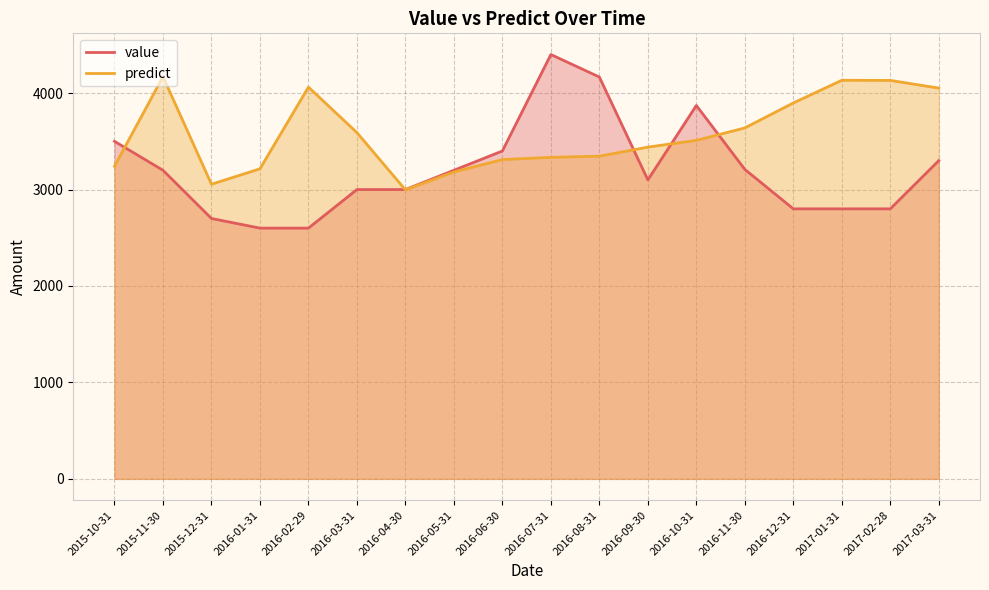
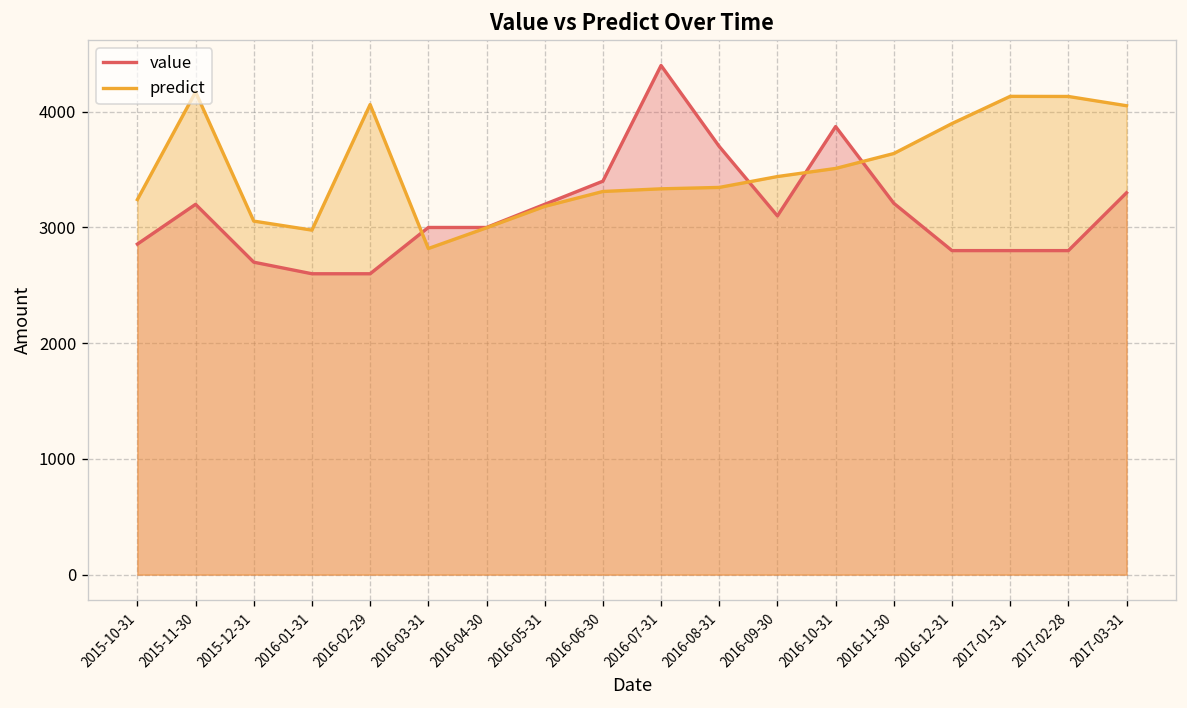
value, 2015-10-31: 3500 -> 2900
predict, 2016-01-31: 3200 -> 3000
predict, 2016-03-31: 3600 -> 2800
value, 2016-08-31: 4200 -> 3700
